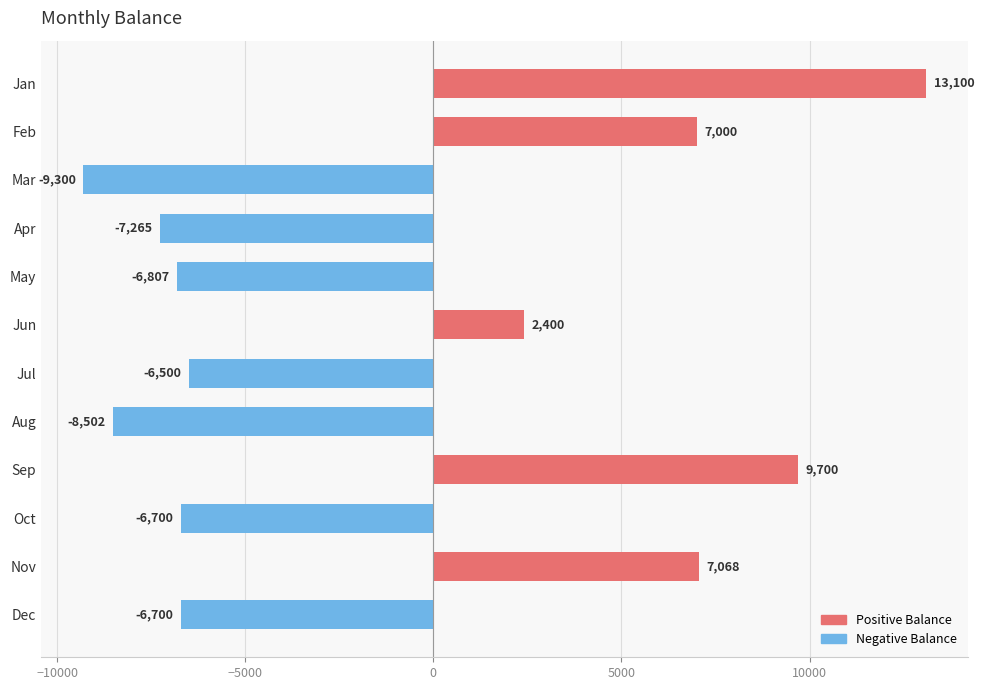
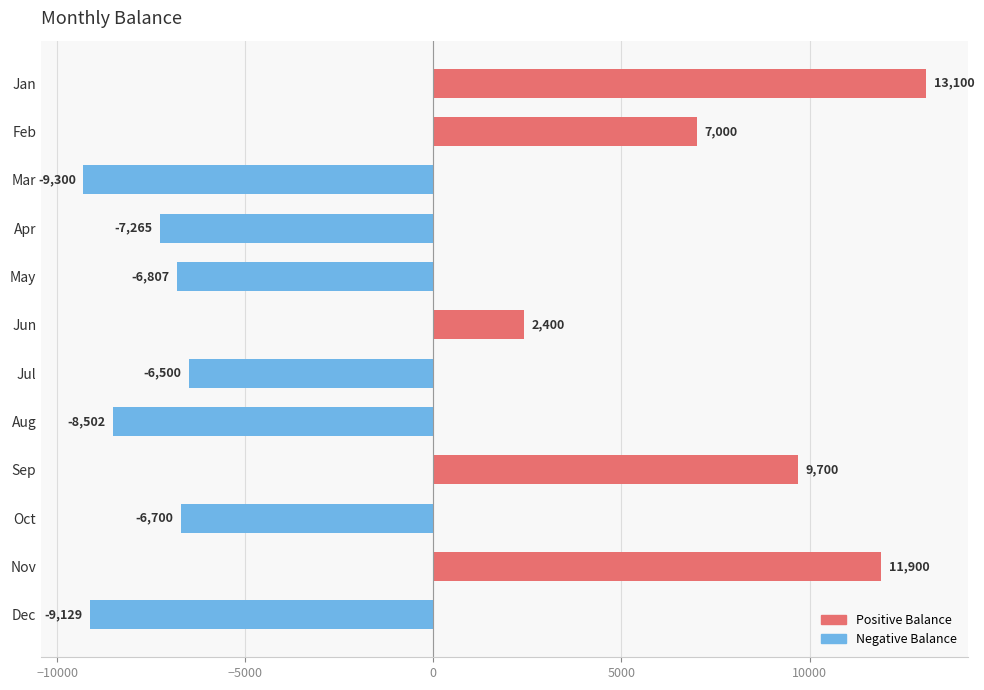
Nov: 7,068 -> 11,900
Dec: -6,700 -> -9,129
